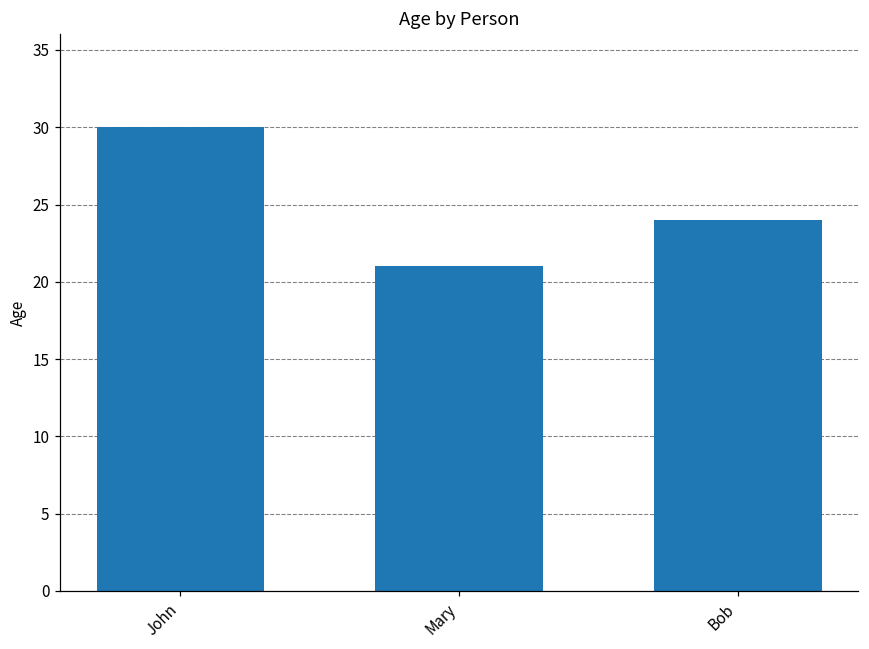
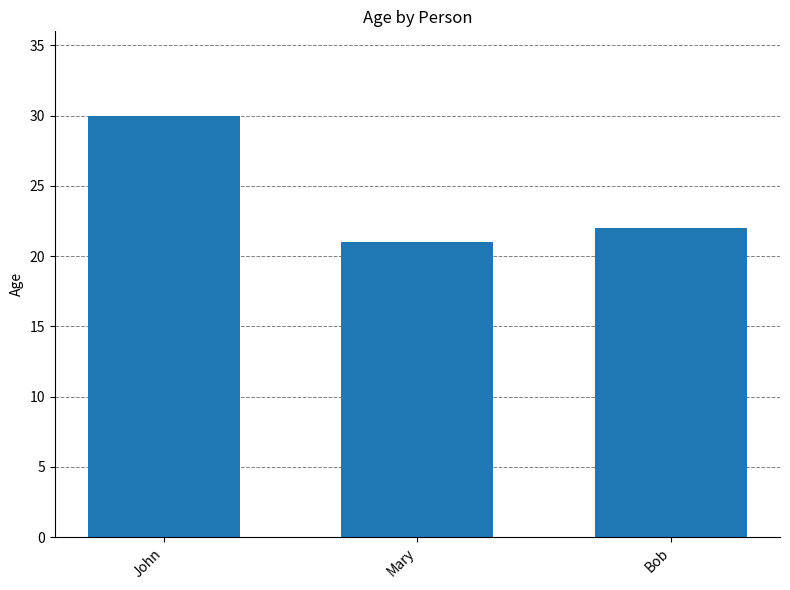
Bob: 24 -> 22
